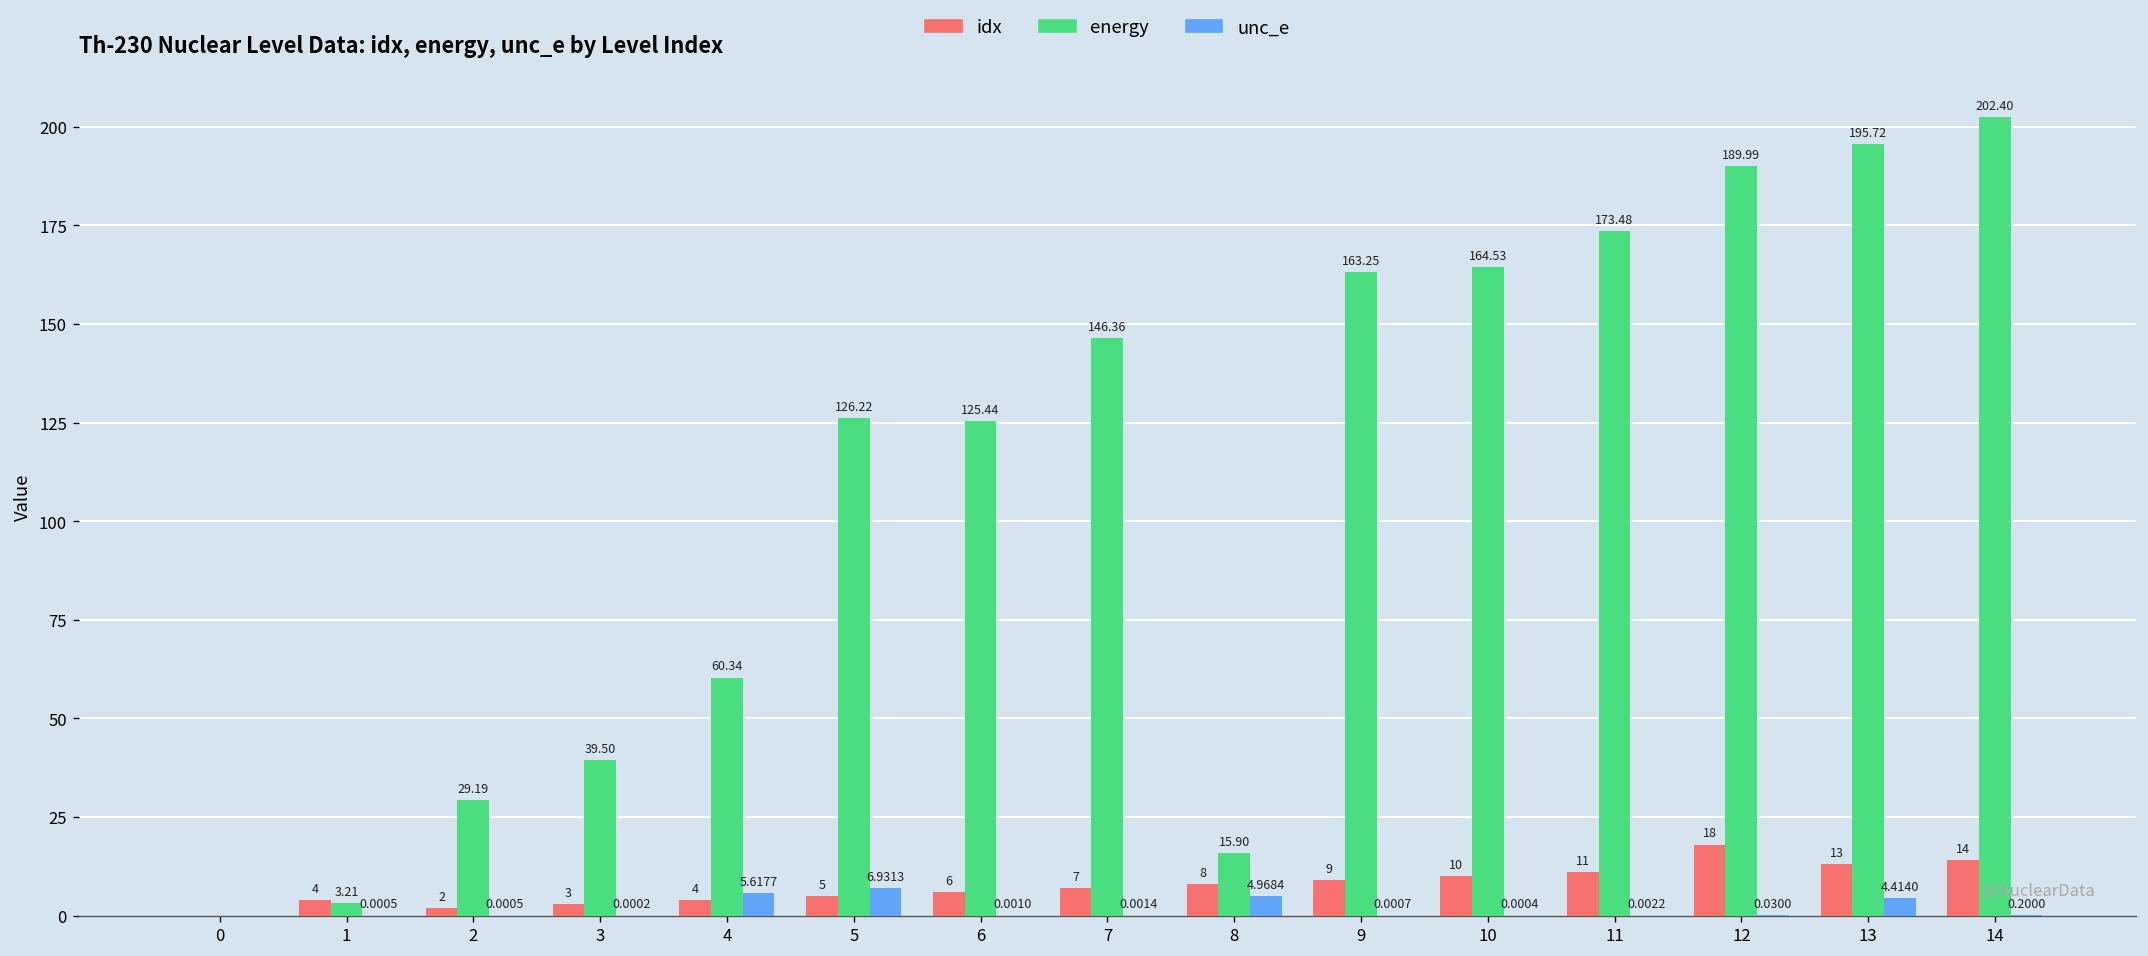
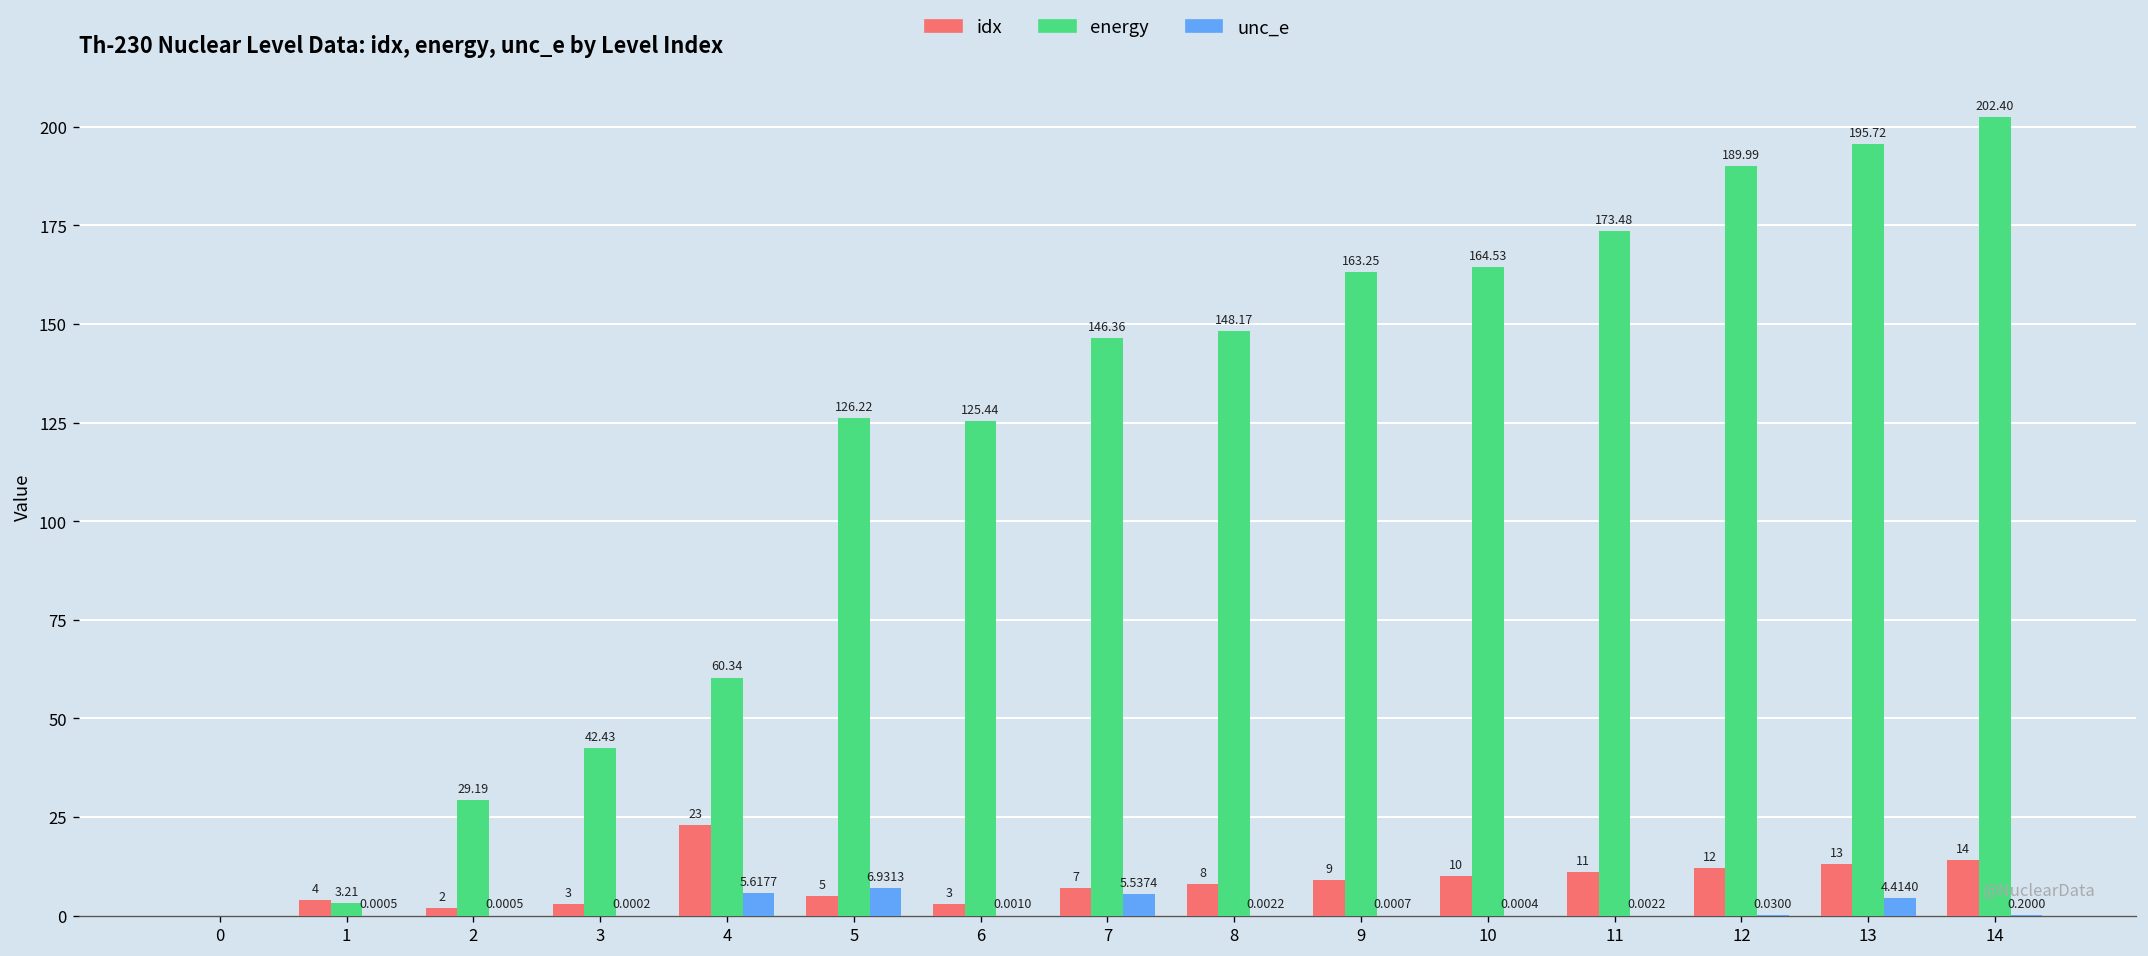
energy, 3: 39.50 -> 42.43
idx, 4: 4 -> 23
idx, 6: 6 -> 3
unc_e, 7: 0.0014 -> 5.5374
energy, 8: 15.90 -> 148.17
unc_e, 8: 4.9684 -> 0.0022
idx, 12: 18 -> 12
